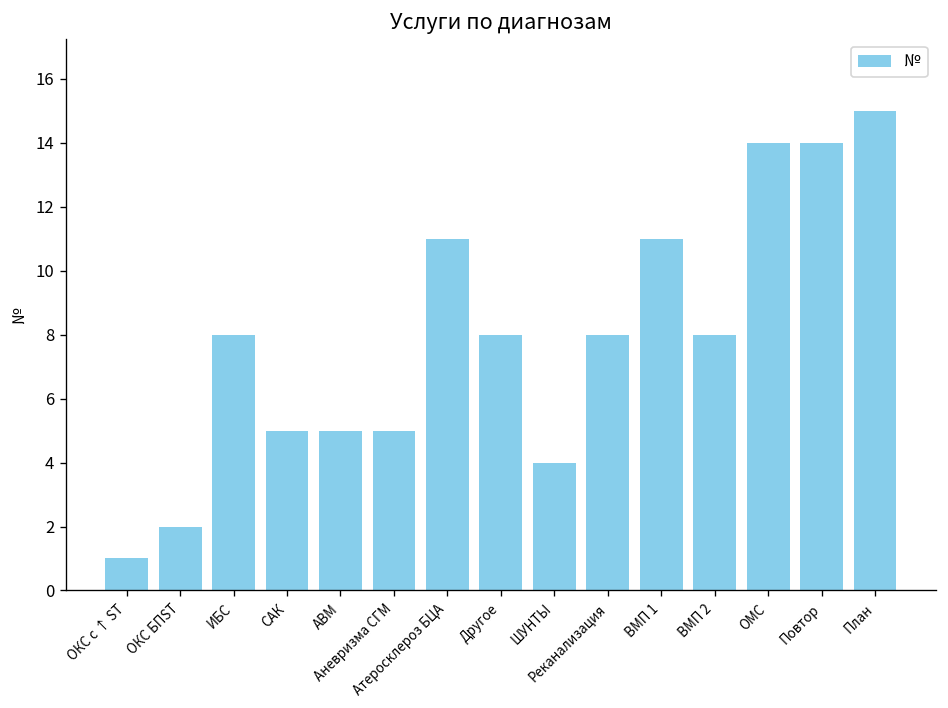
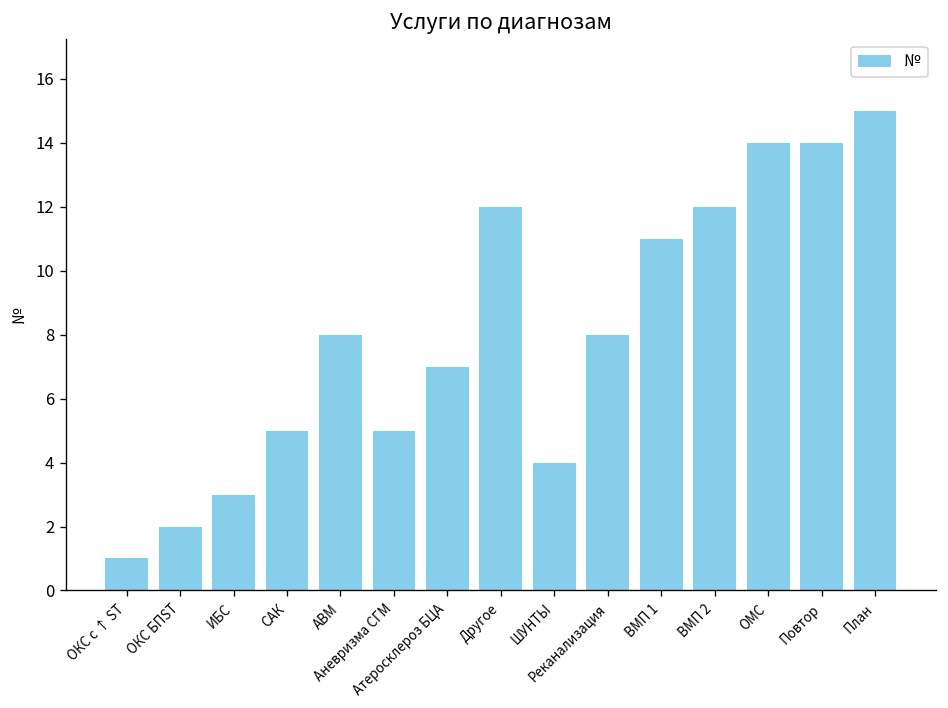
ИБС: 8 -> 3
АВМ: 5 -> 8
Атеросклероз БЦА: 11 -> 7
Другое: 8 -> 12
ВМП 2: 8 -> 12
